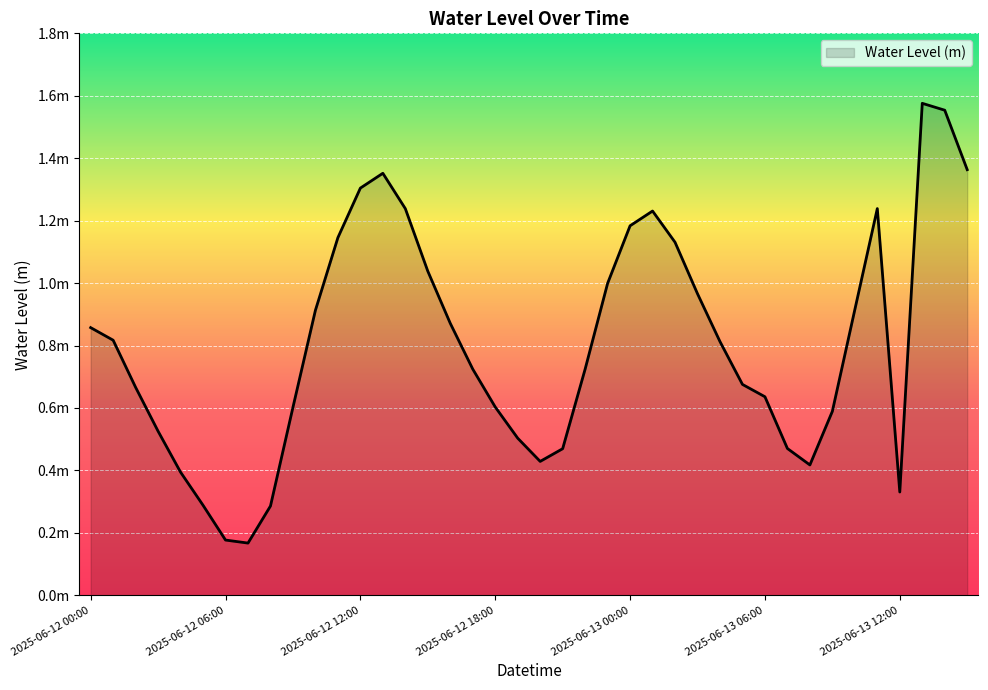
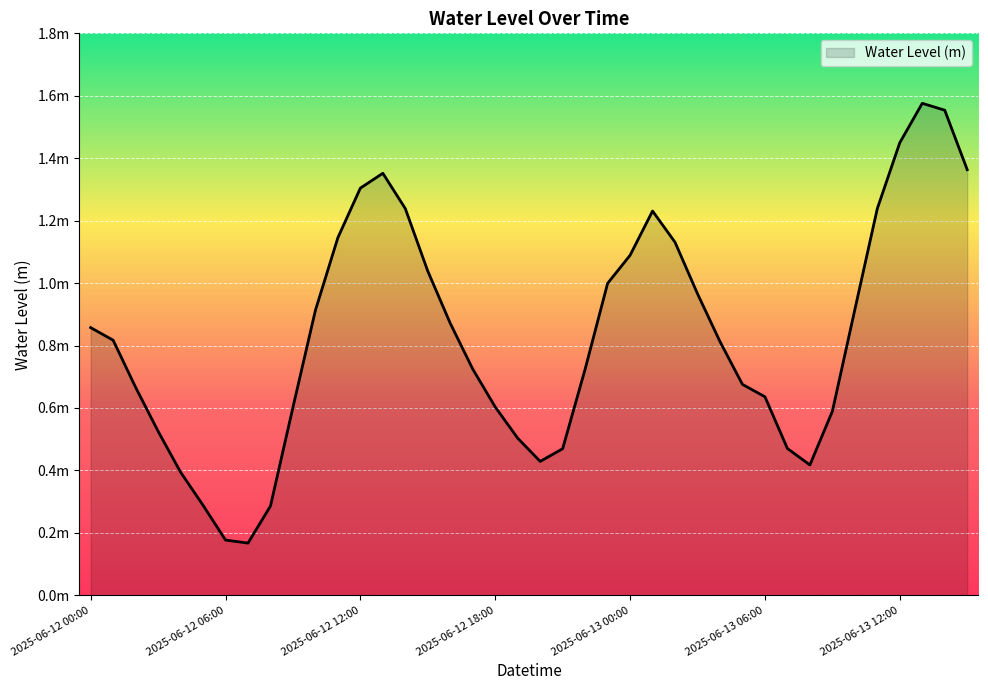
2025-06-13 00:00: 1.18m -> 1.09m
2025-06-13 12:00: 0.33m -> 1.45m
